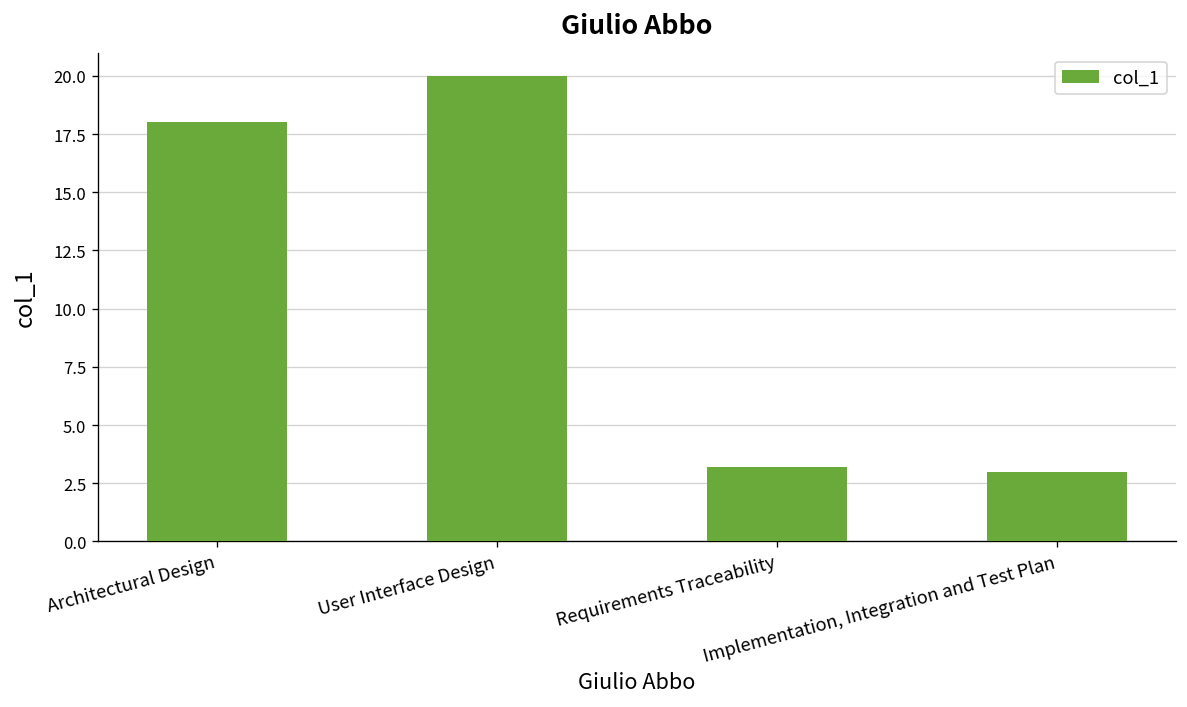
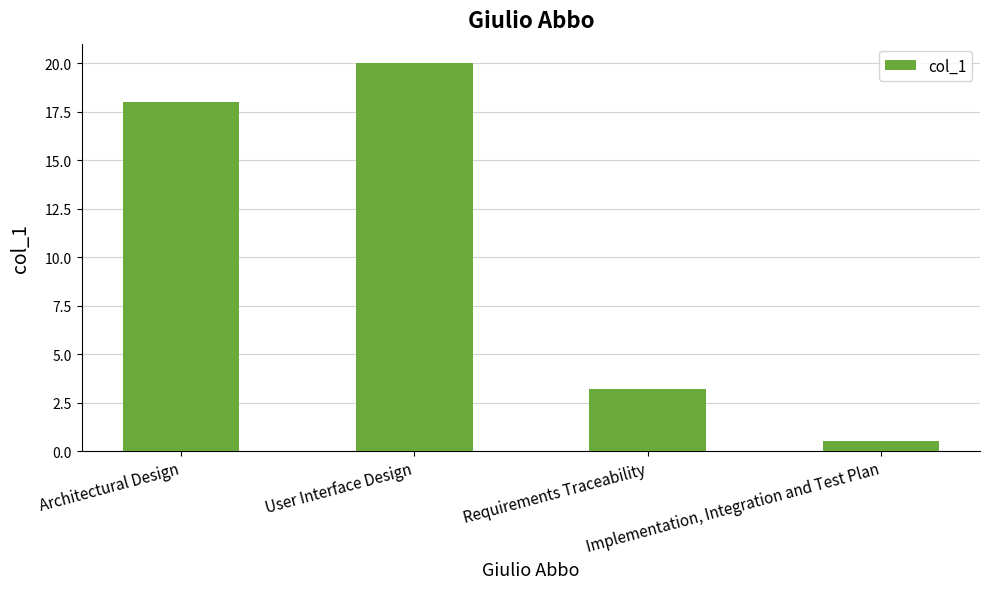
Implementation, Integration and Test Plan: 3.0 -> 0.5
